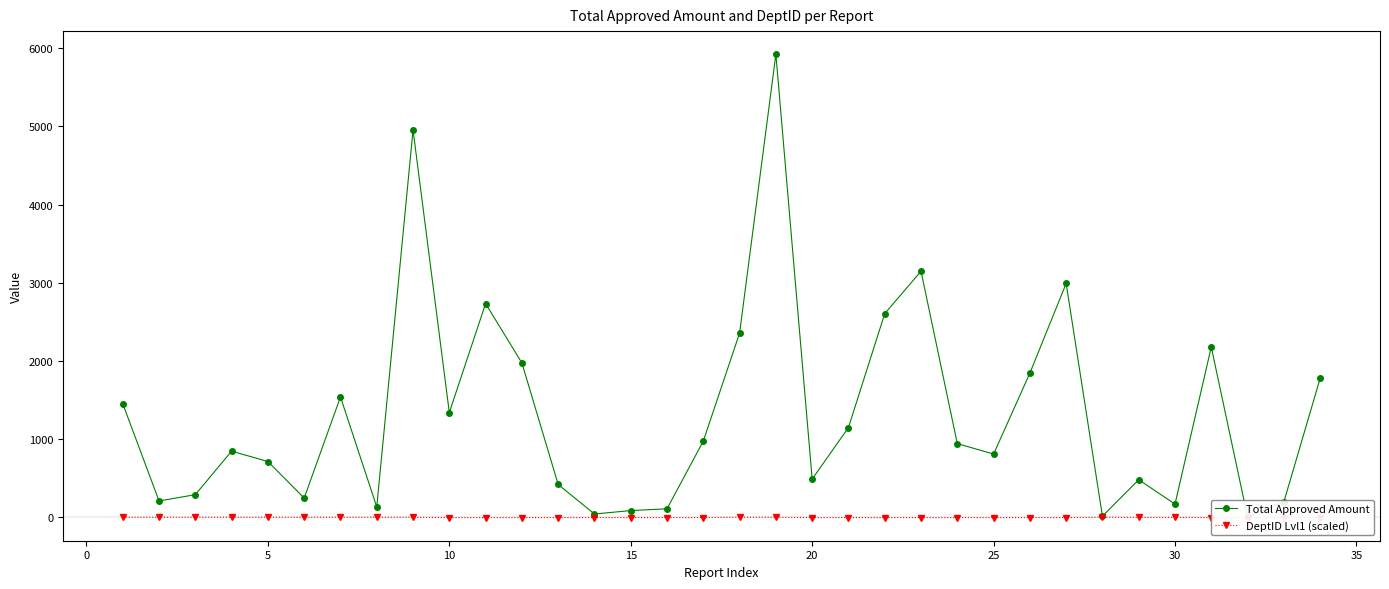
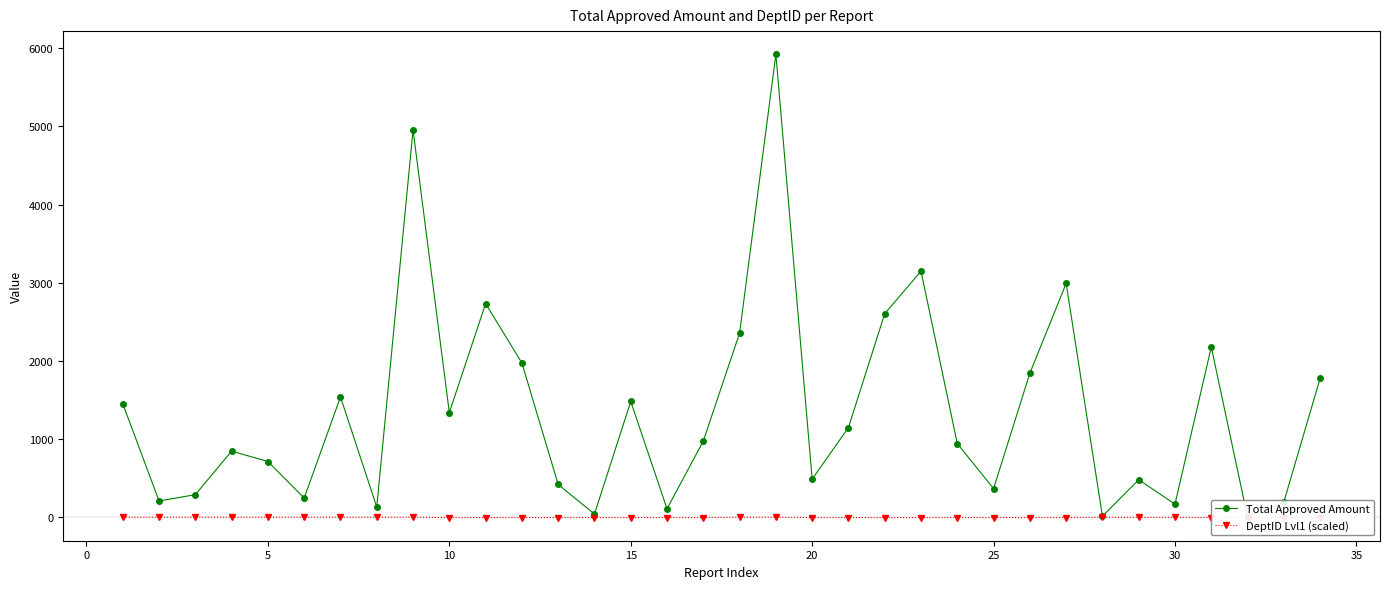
Total Approved Amount, 15: 100 -> 1500
Total Approved Amount, 25: 800 -> 400
